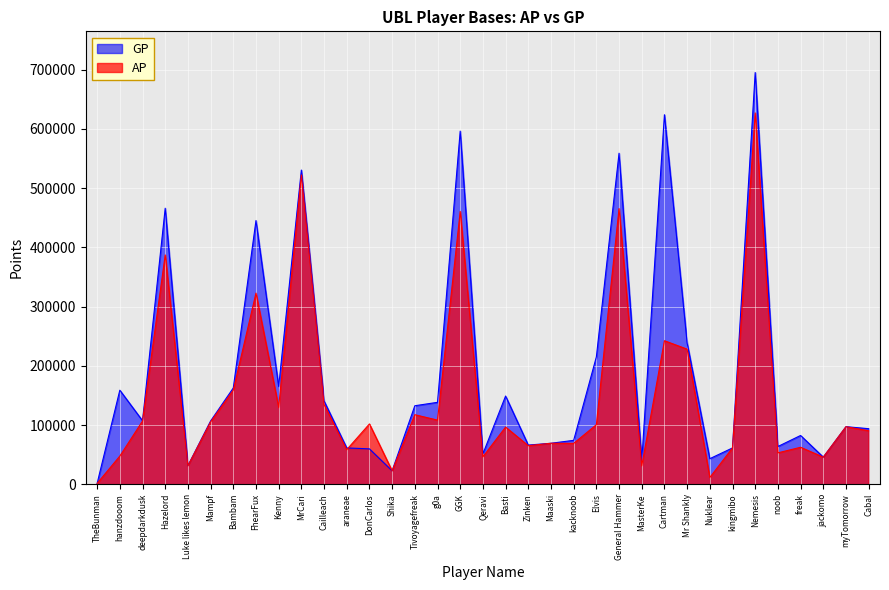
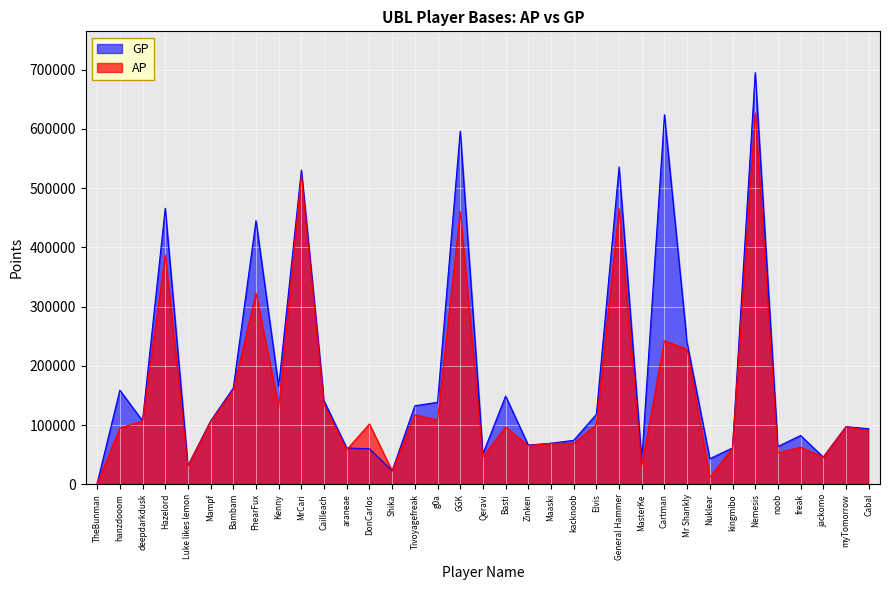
AP, hanzdooom: 50000 -> 90000
GP, Elvis: 220000 -> 120000
GP, General Hammer: 560000 -> 540000
